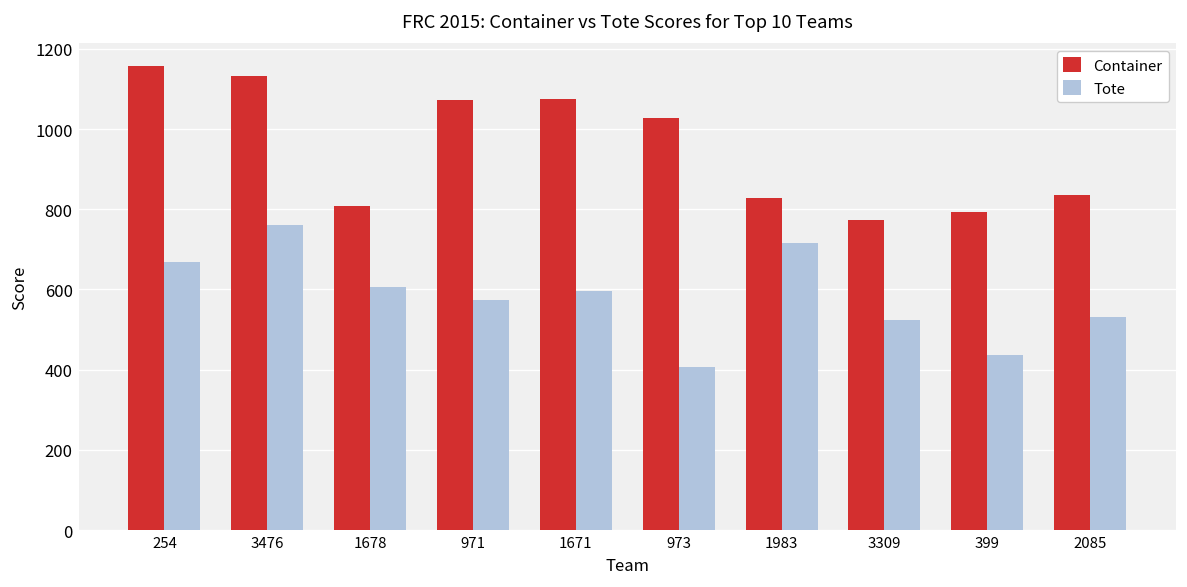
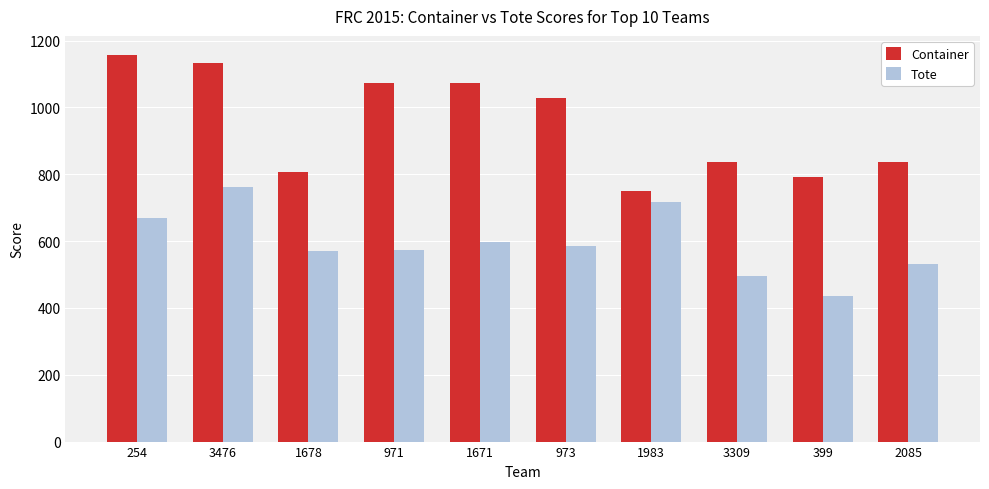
Tote, 1678: 610 -> 570
Tote, 973: 410 -> 590
Container, 1983: 830 -> 750
Container, 3309: 770 -> 840
Tote, 3309: 520 -> 500
